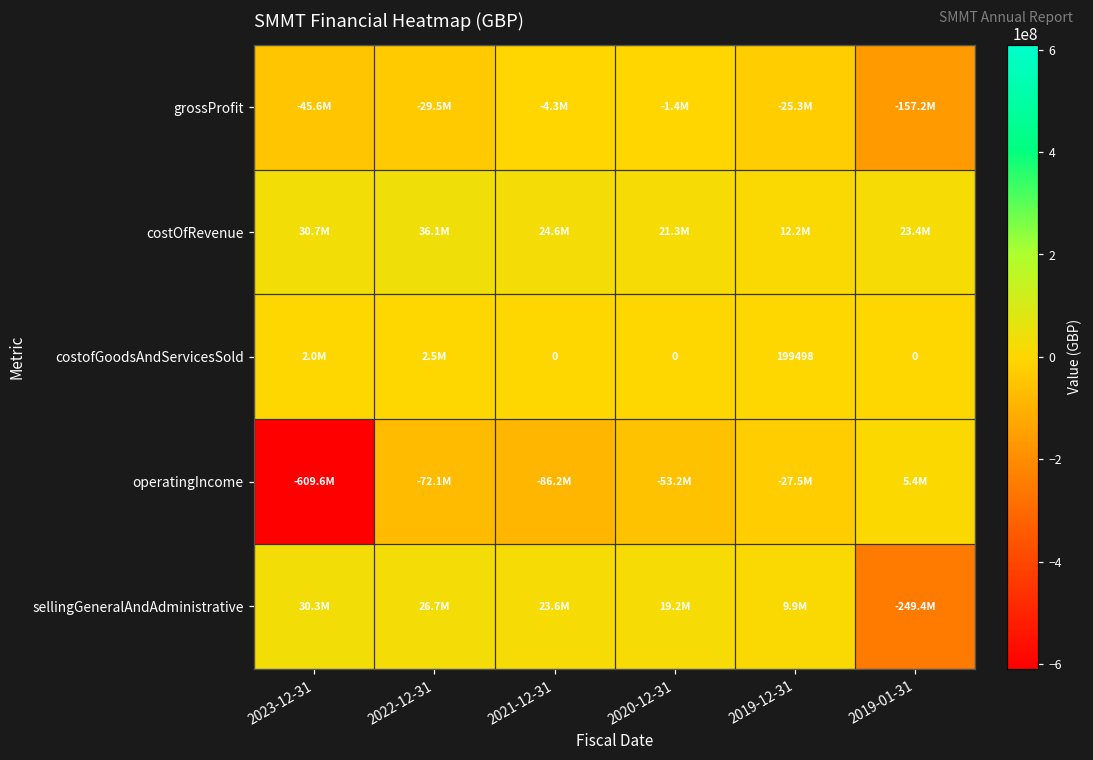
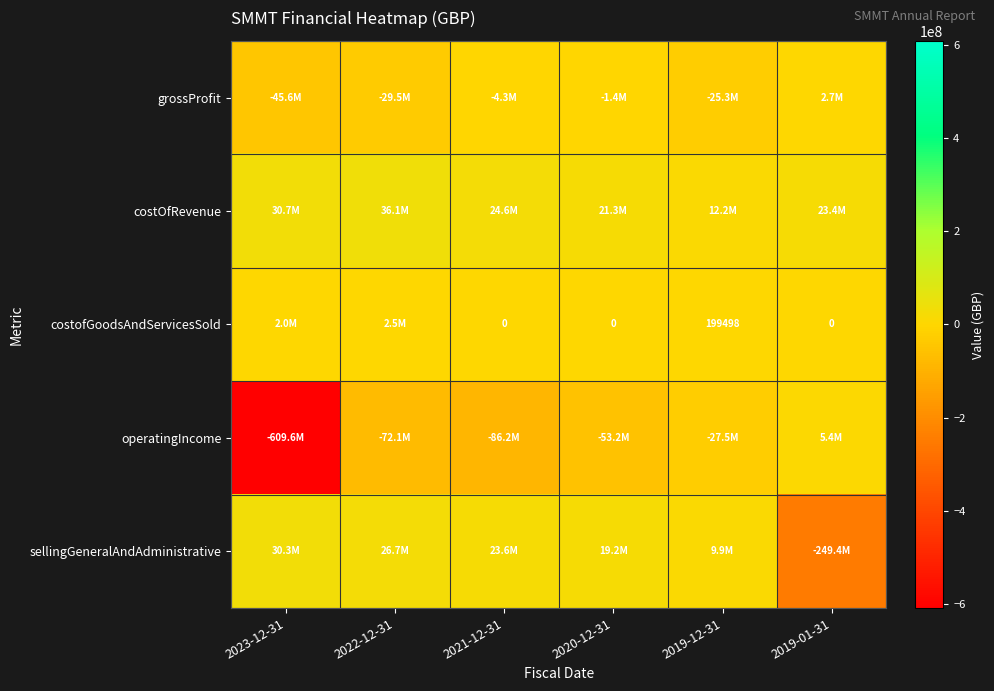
grossProfit, 2019-01-31: -157.2M -> 2.7M
